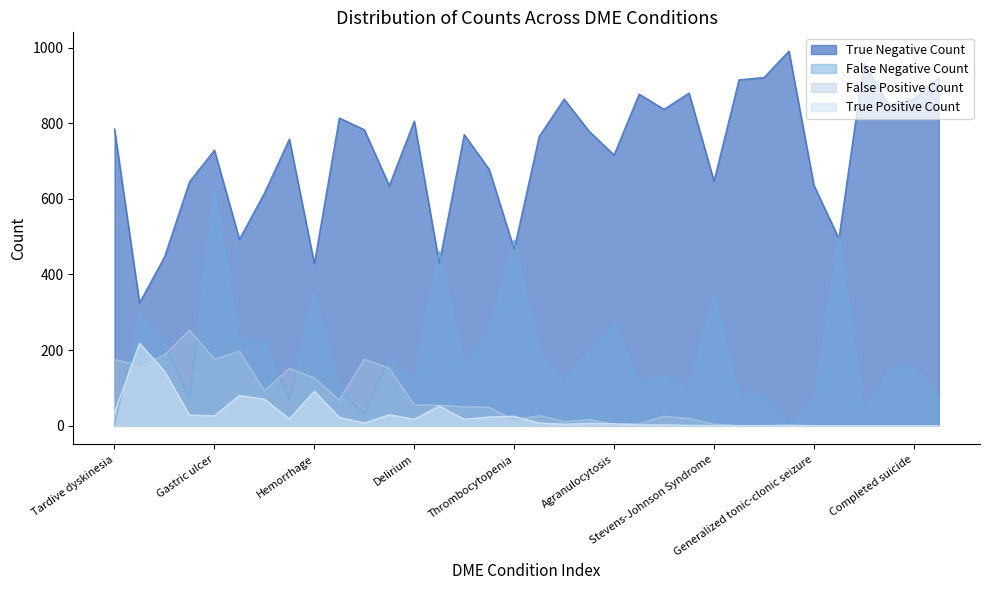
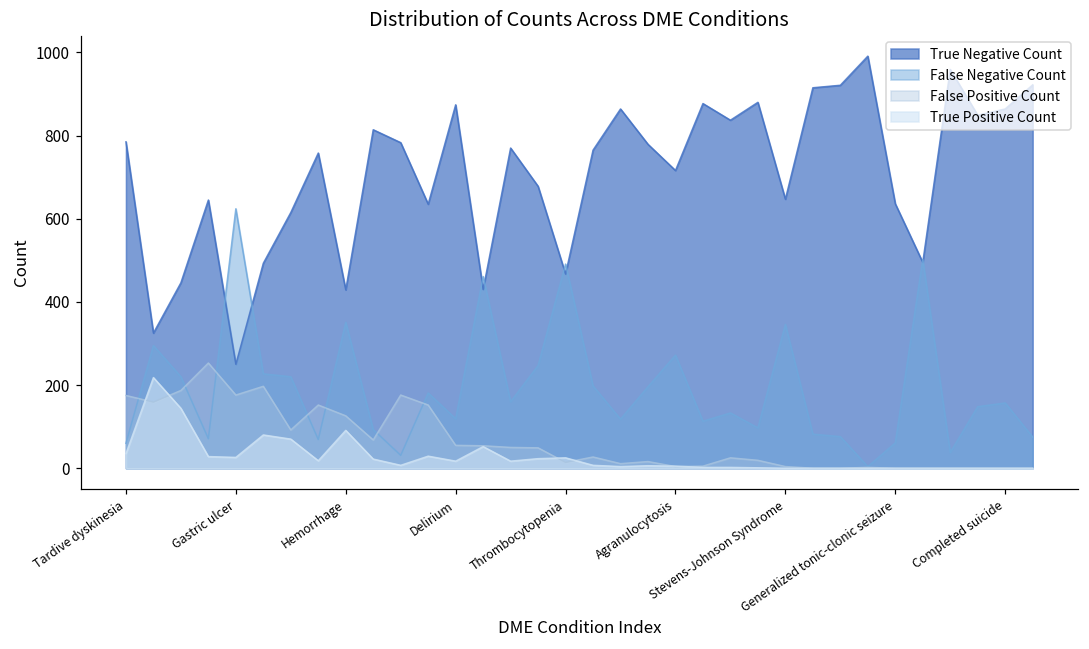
False Negative Count, Tardive dyskinesia: 0 -> 60
True Negative Count, Gastric ulcer: 730 -> 250
True Negative Count, Delirium: 810 -> 870
